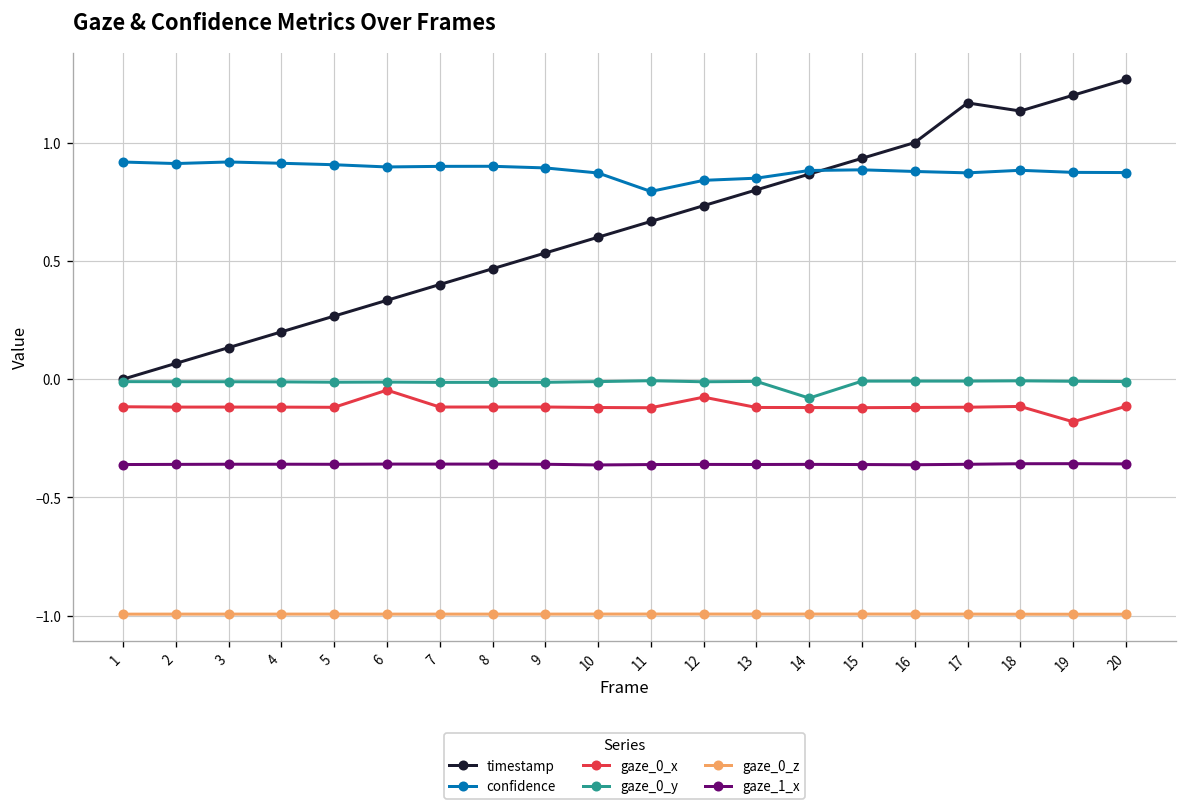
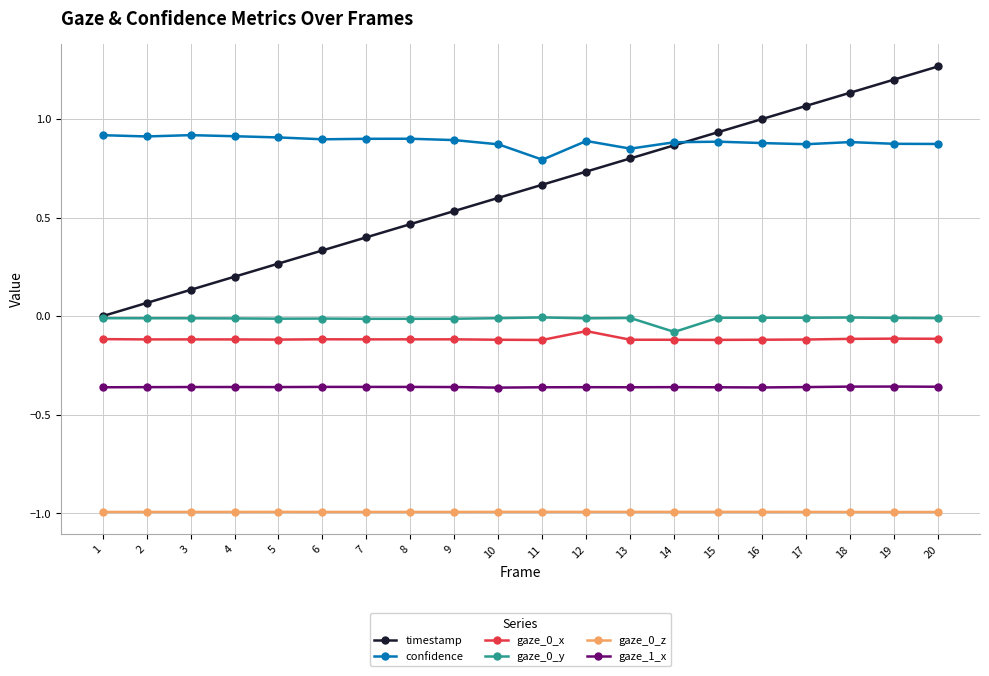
gaze_0_x, 6: -0.05 -> -0.12
confidence, 12: 0.84 -> 0.89
timestamp, 17: 1.17 -> 1.07
gaze_0_x, 19: -0.18 -> -0.11
